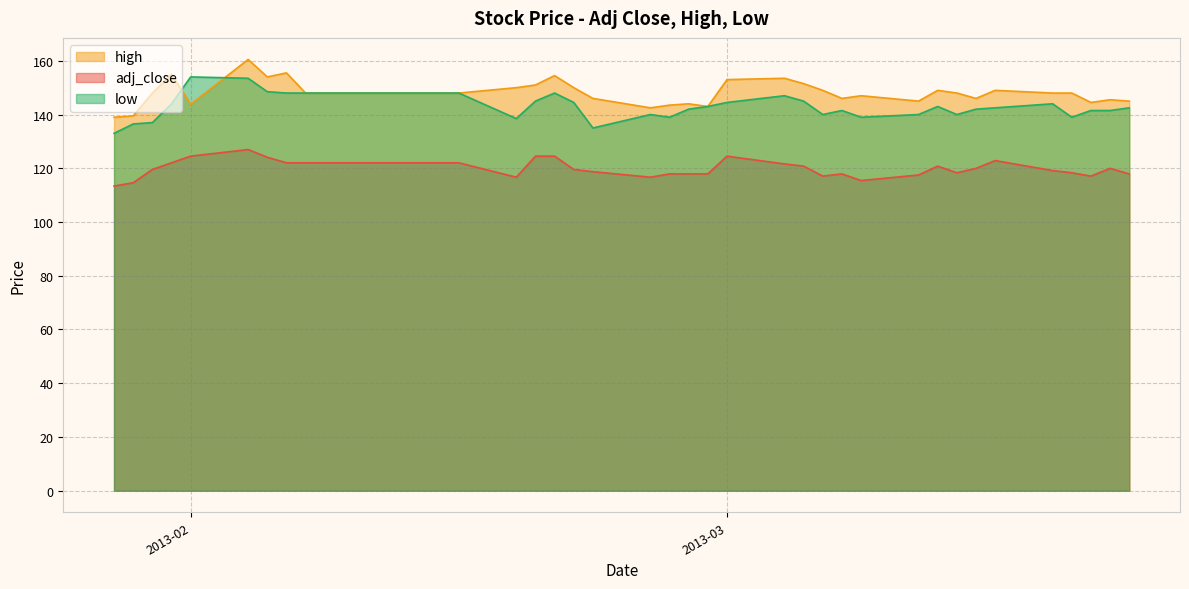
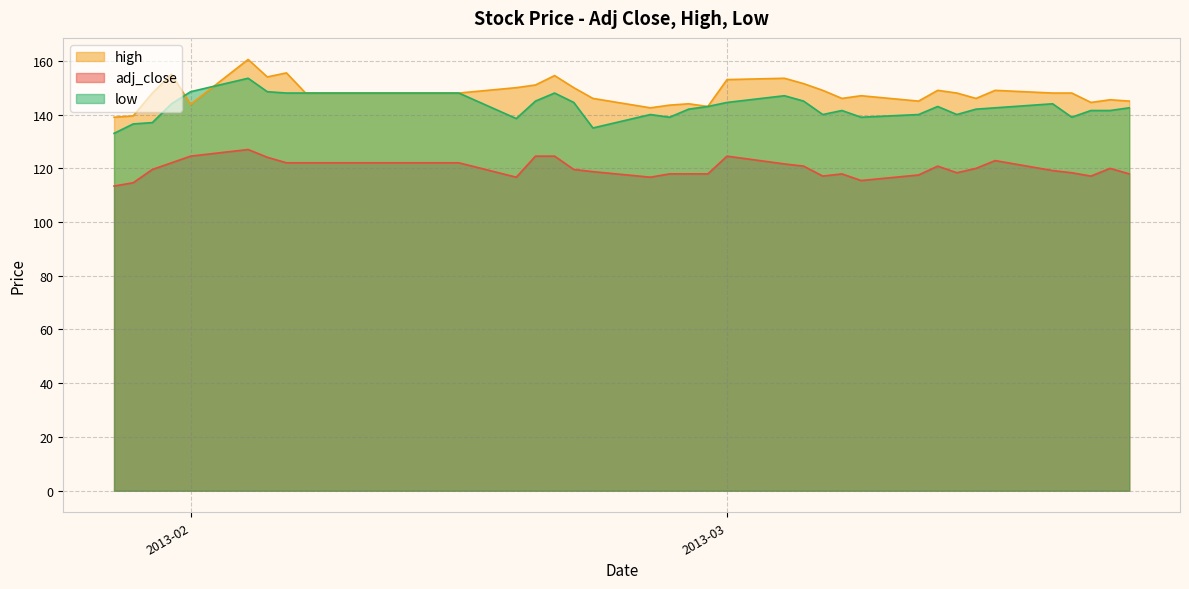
low, 2013-02: 154 -> 149
